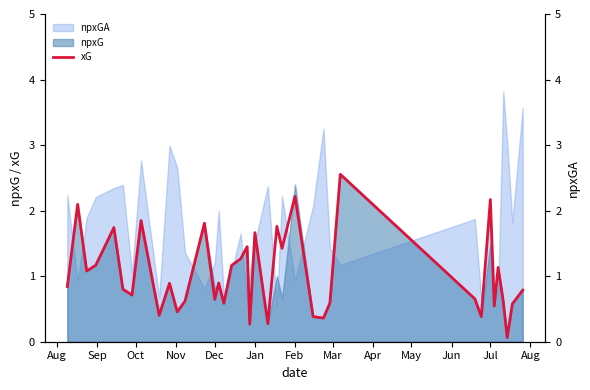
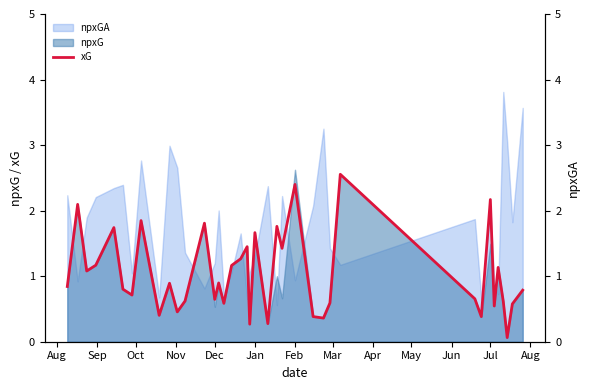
npxG, Dec: 0.8 -> 0.5
npxGA, Jan: 1.5 -> 1.3
xG, Feb: 2.2 -> 2.4
npxG, Feb: 2.4 -> 2.6
